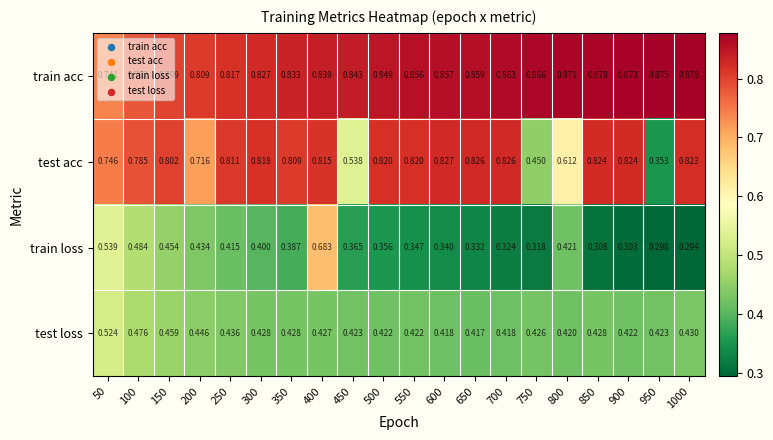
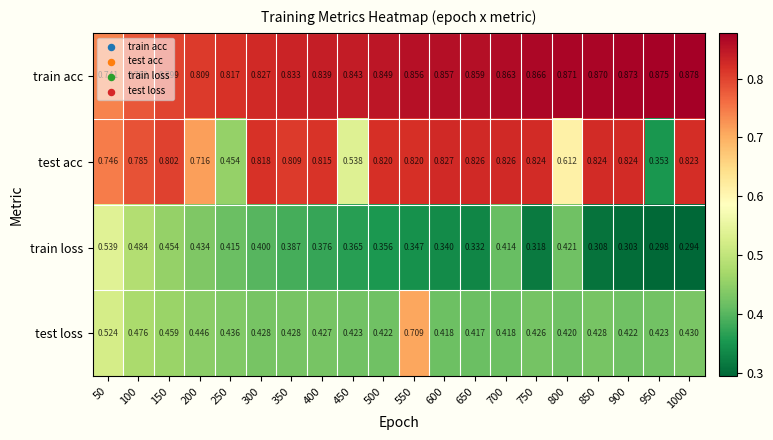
test acc, 250: 0.811 -> 0.454
test acc, 750: 0.450 -> 0.824
train loss, 400: 0.683 -> 0.376
train loss, 700: 0.324 -> 0.414
test loss, 550: 0.422 -> 0.709
